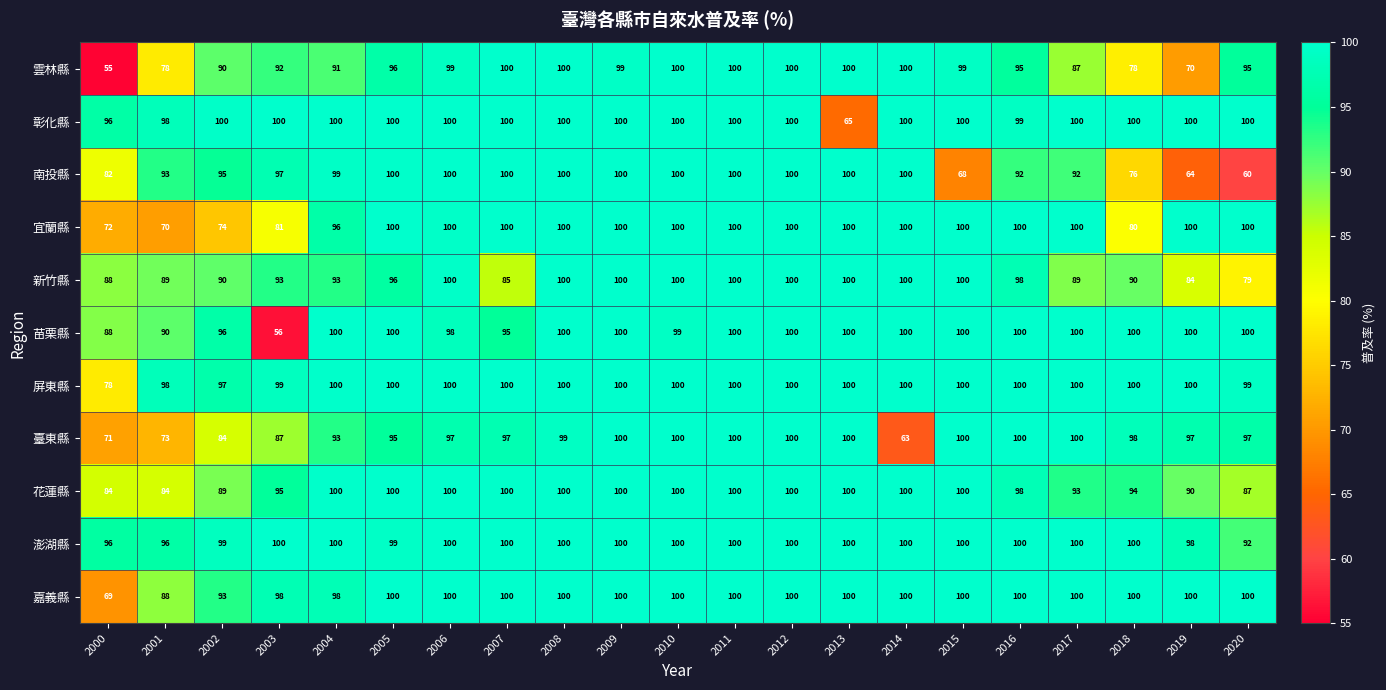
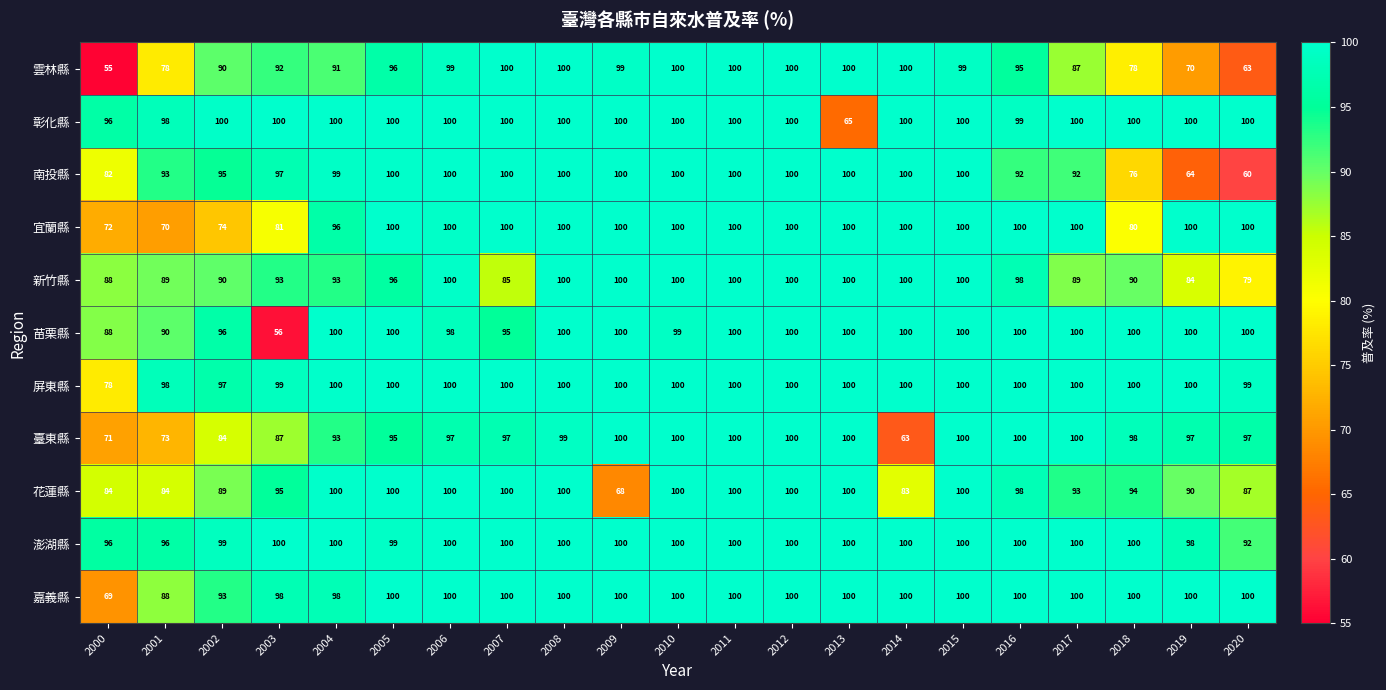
雲林縣, 2020: 95 -> 63
南投縣, 2015: 68 -> 100
花蓮縣, 2009: 100 -> 68
花蓮縣, 2014: 100 -> 83
